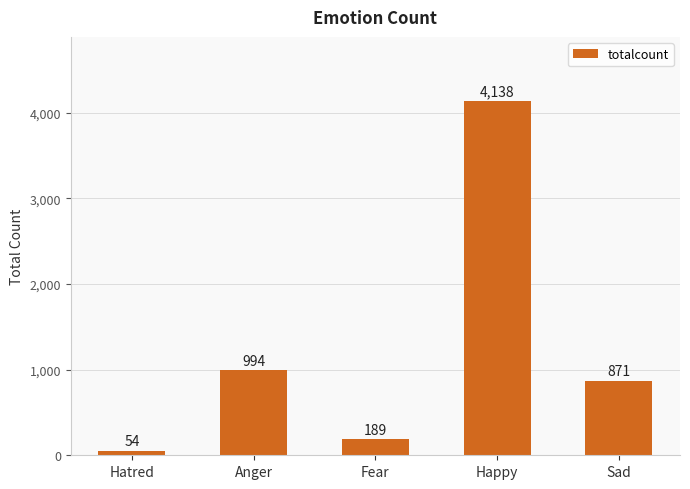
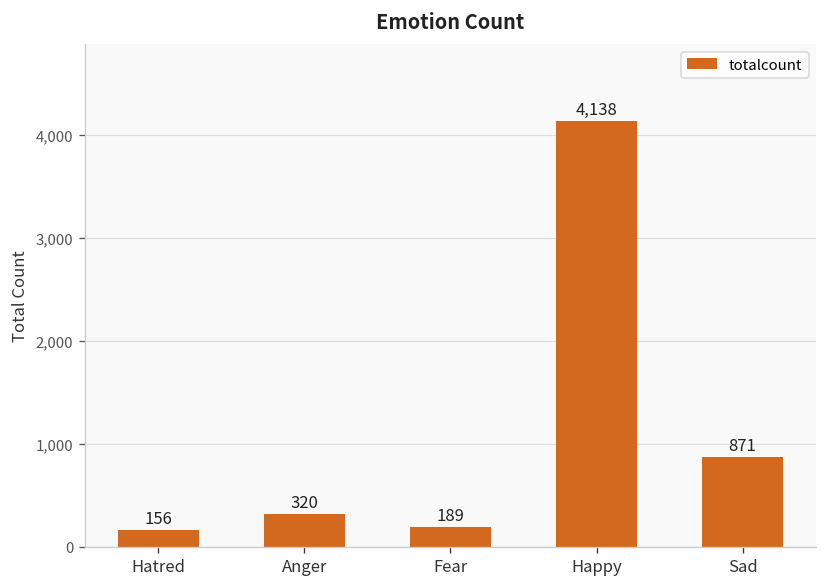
Hatred: 54 -> 156
Anger: 994 -> 320
